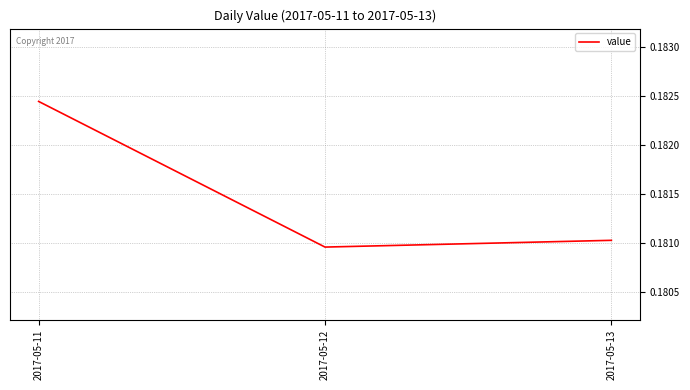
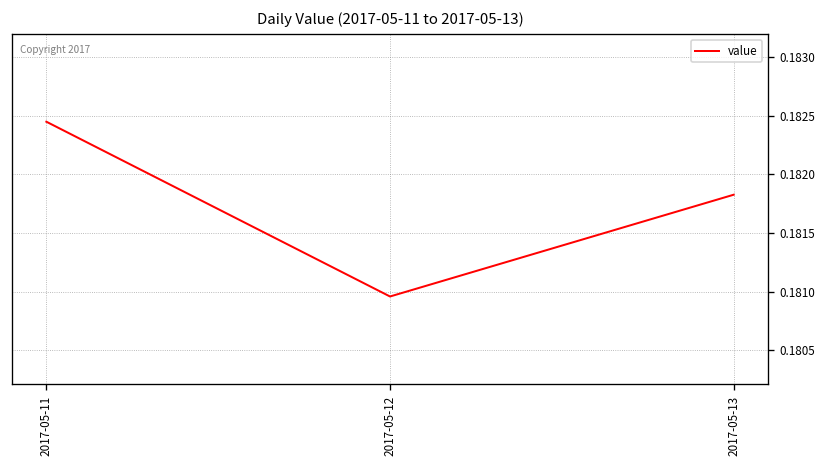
2017-05-13: 0.1810 -> 0.1818
